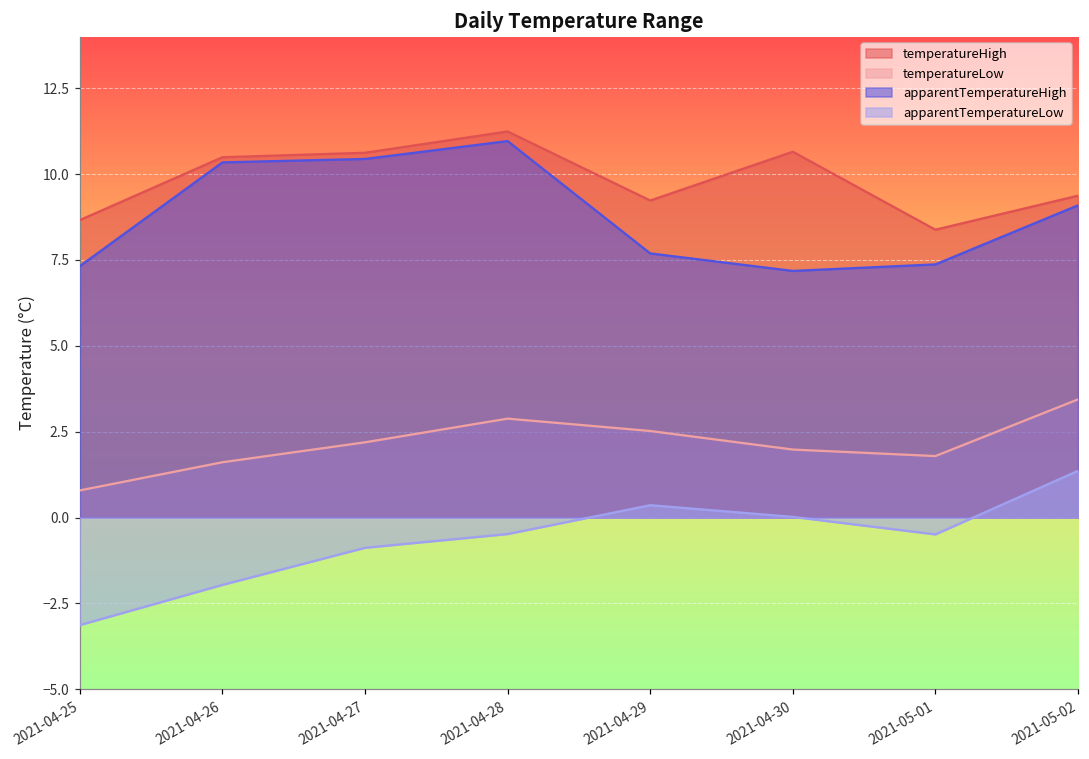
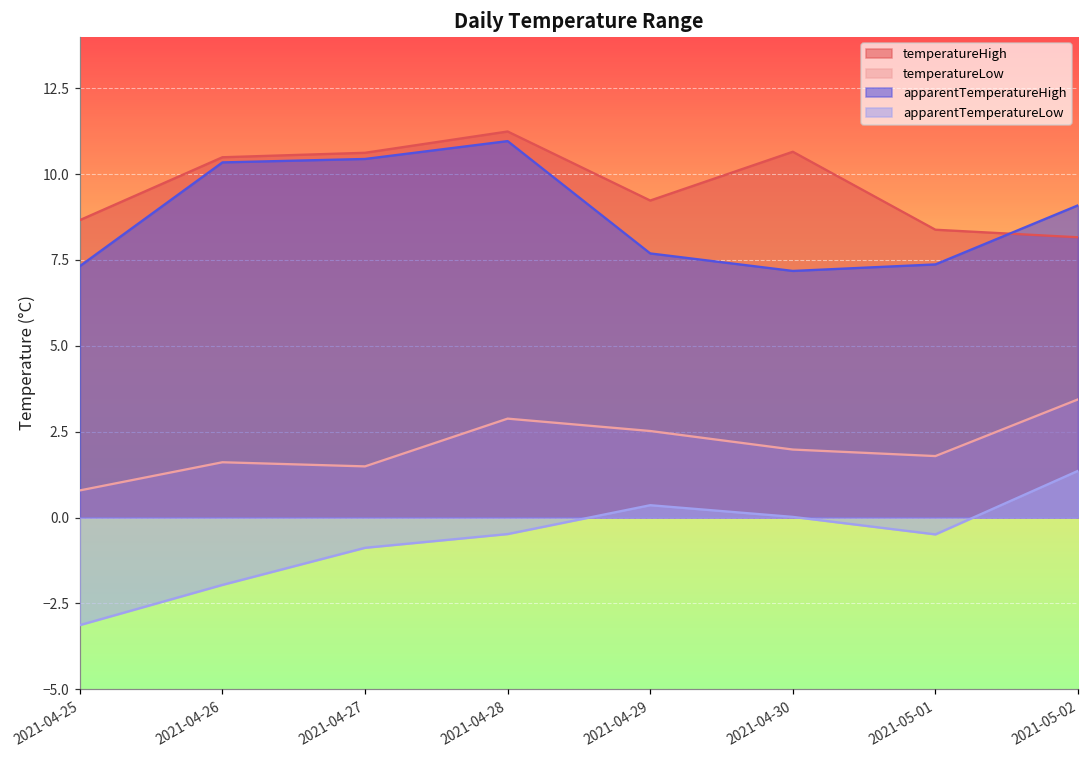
temperatureLow, 2021-04-27: 2.2 -> 1.5
temperatureHigh, 2021-05-02: 9.4 -> 8.2
